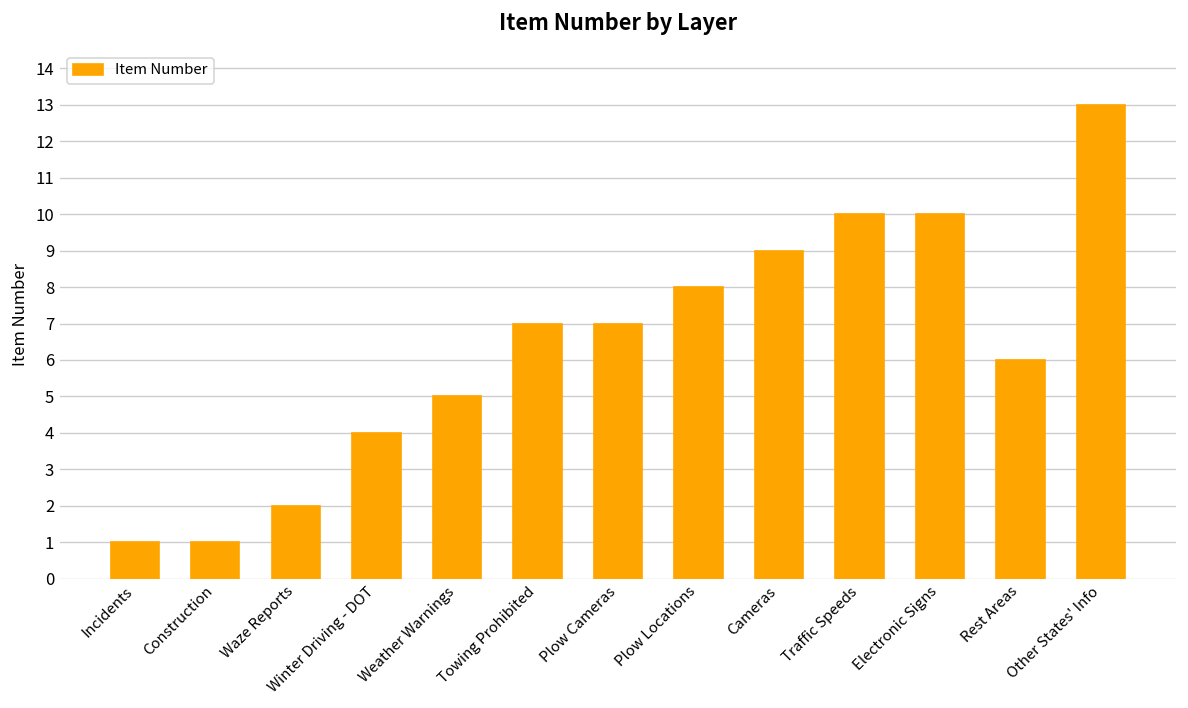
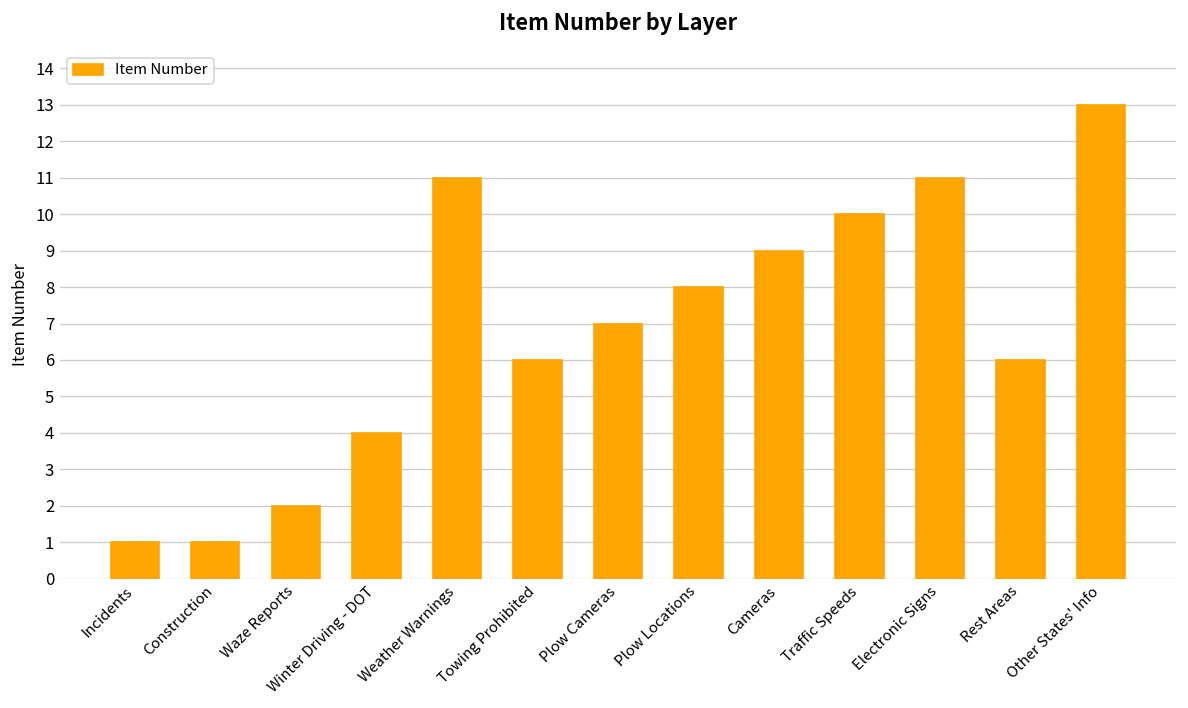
Weather Warnings: 5 -> 11
Towing Prohibited: 7 -> 6
Electronic Signs: 10 -> 11
